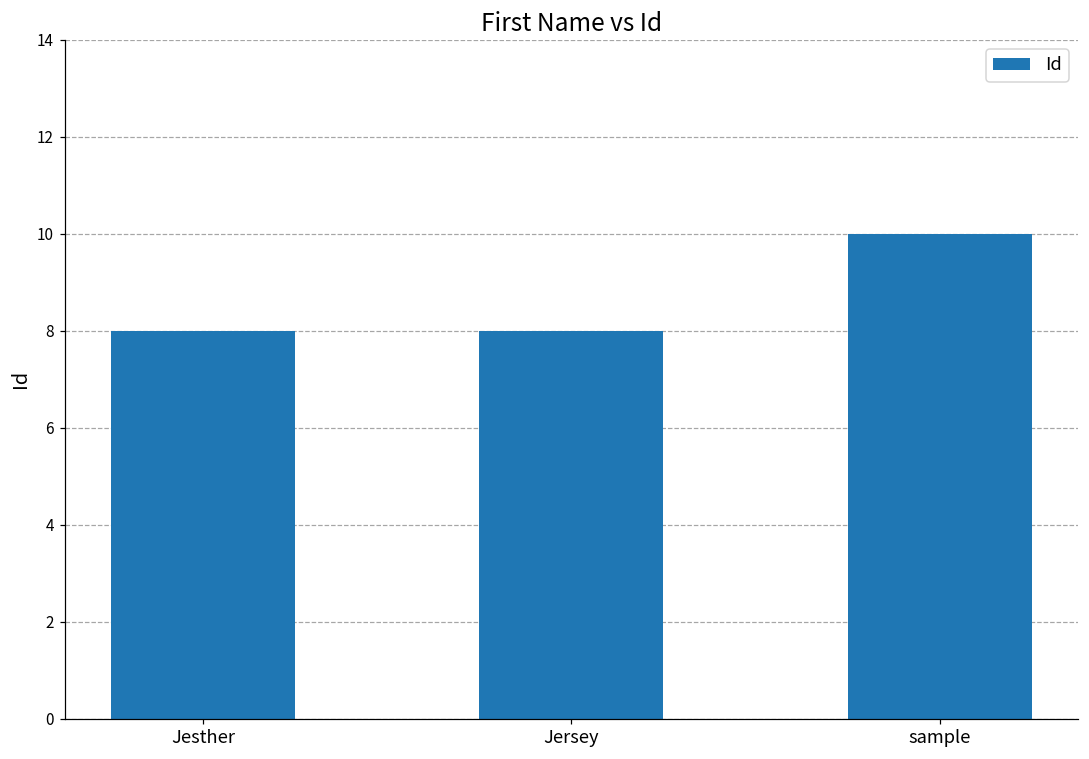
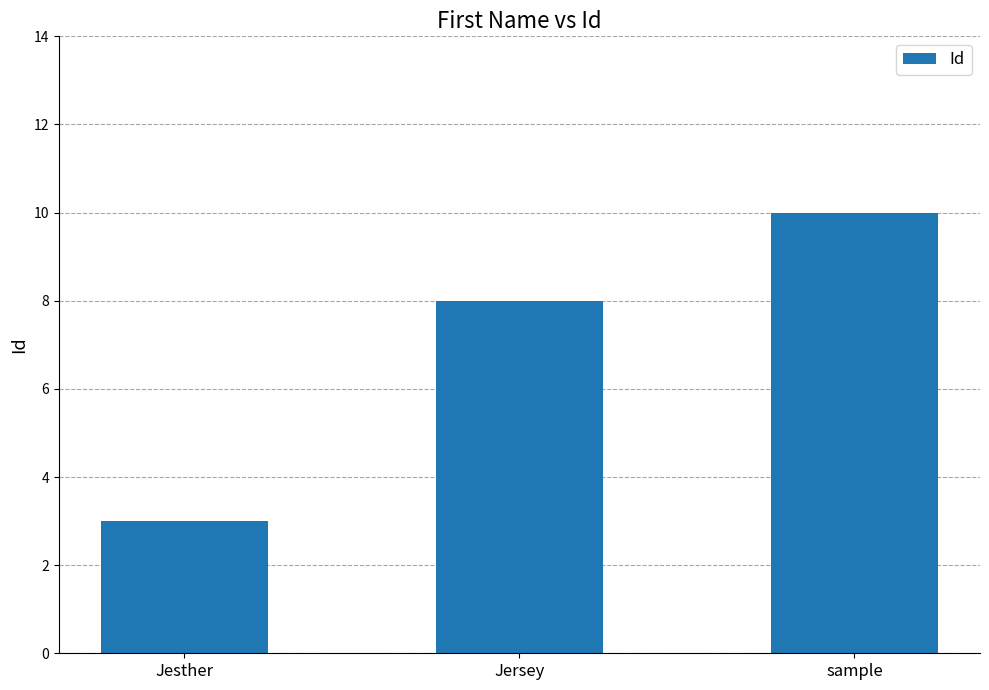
Jesther: 8 -> 3
